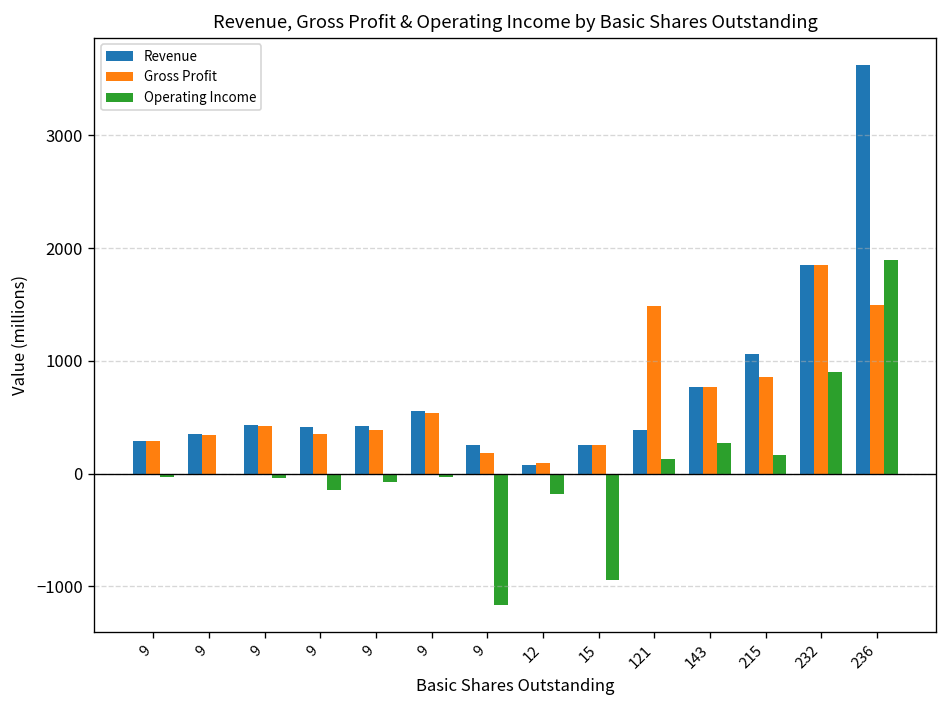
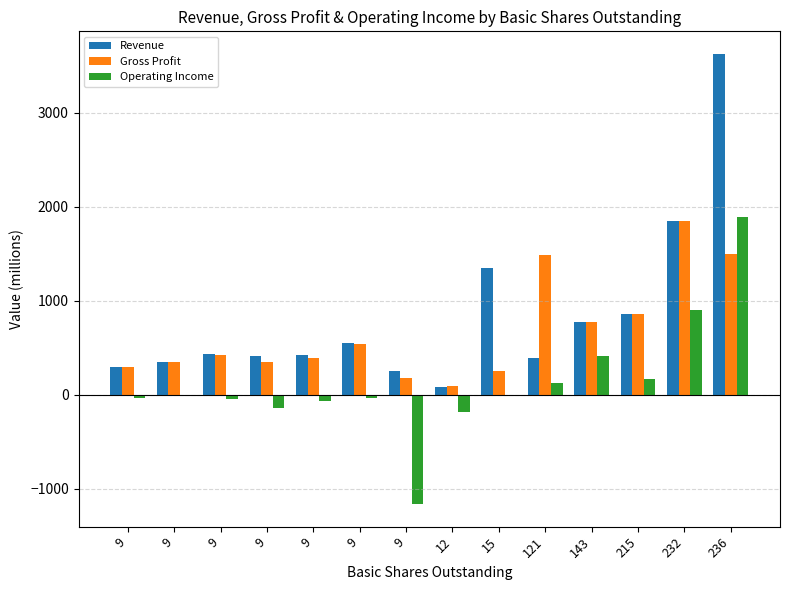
Revenue, 15: 300 -> 1300
Operating Income, 15: -900 -> 0
Operating Income, 143: 300 -> 400
Revenue, 215: 1100 -> 900
